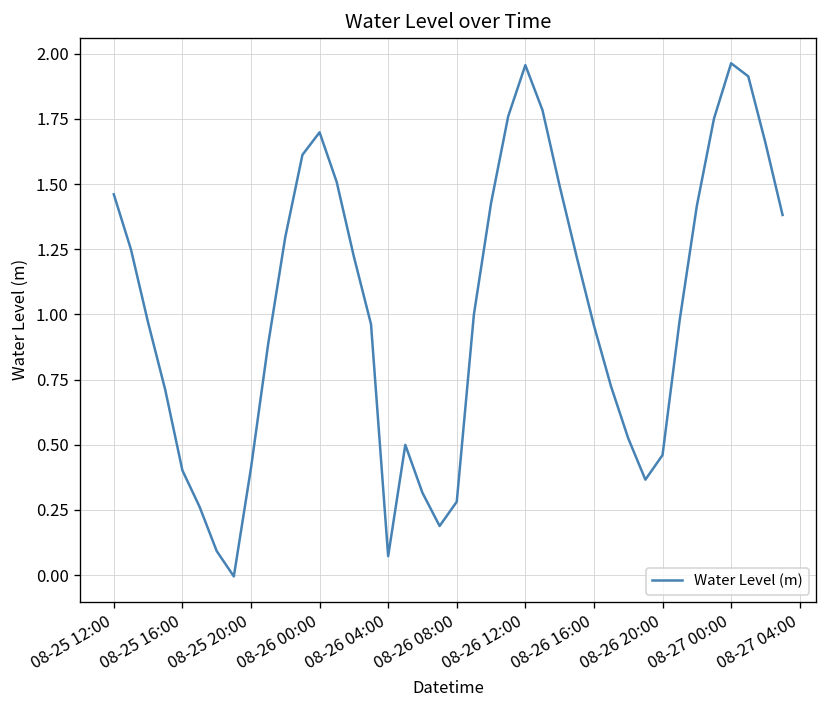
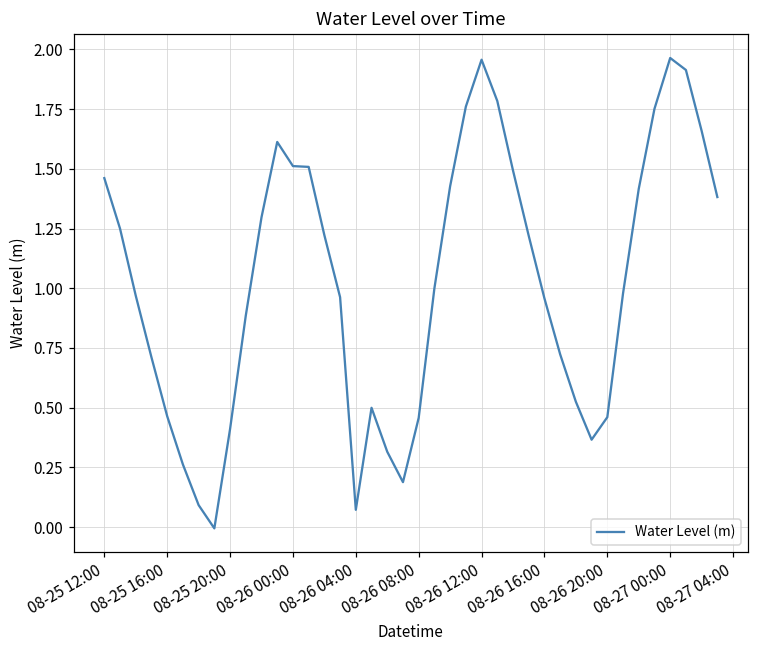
08-25 16:00: 0.40 -> 0.46
08-26 00:00: 1.70 -> 1.51
08-26 08:00: 0.28 -> 0.46
